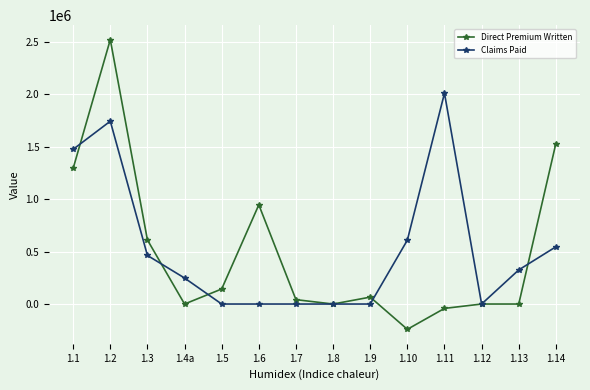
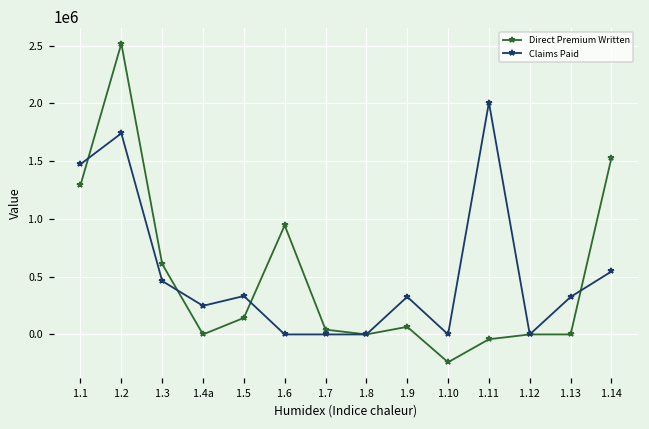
Claims Paid, 1.5: 0 -> 330000
Claims Paid, 1.9: 0 -> 330000
Claims Paid, 1.10: 610000 -> 0
